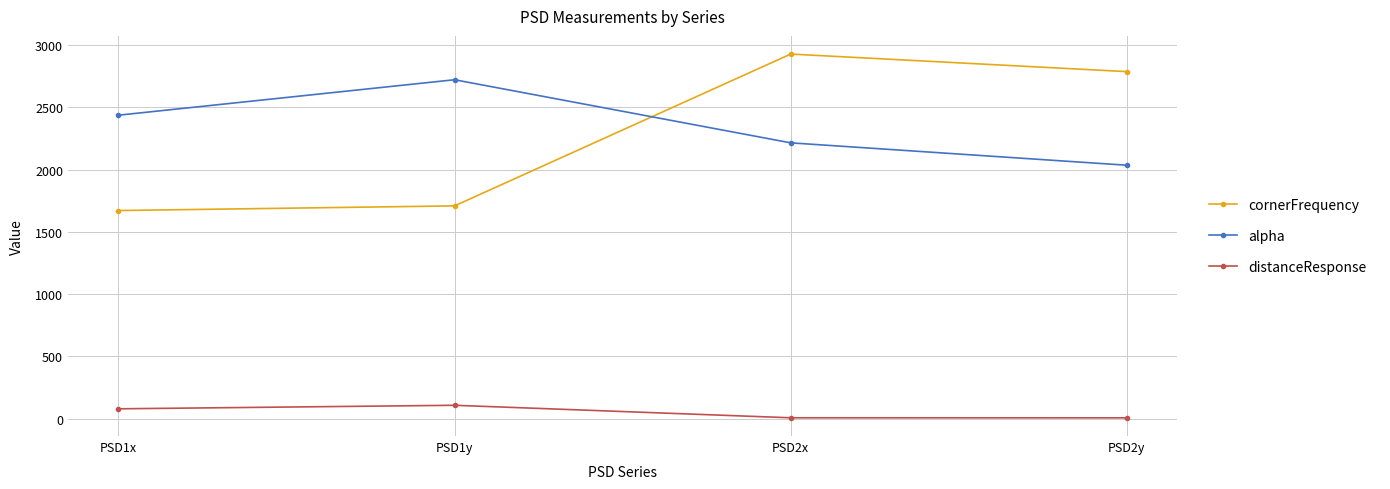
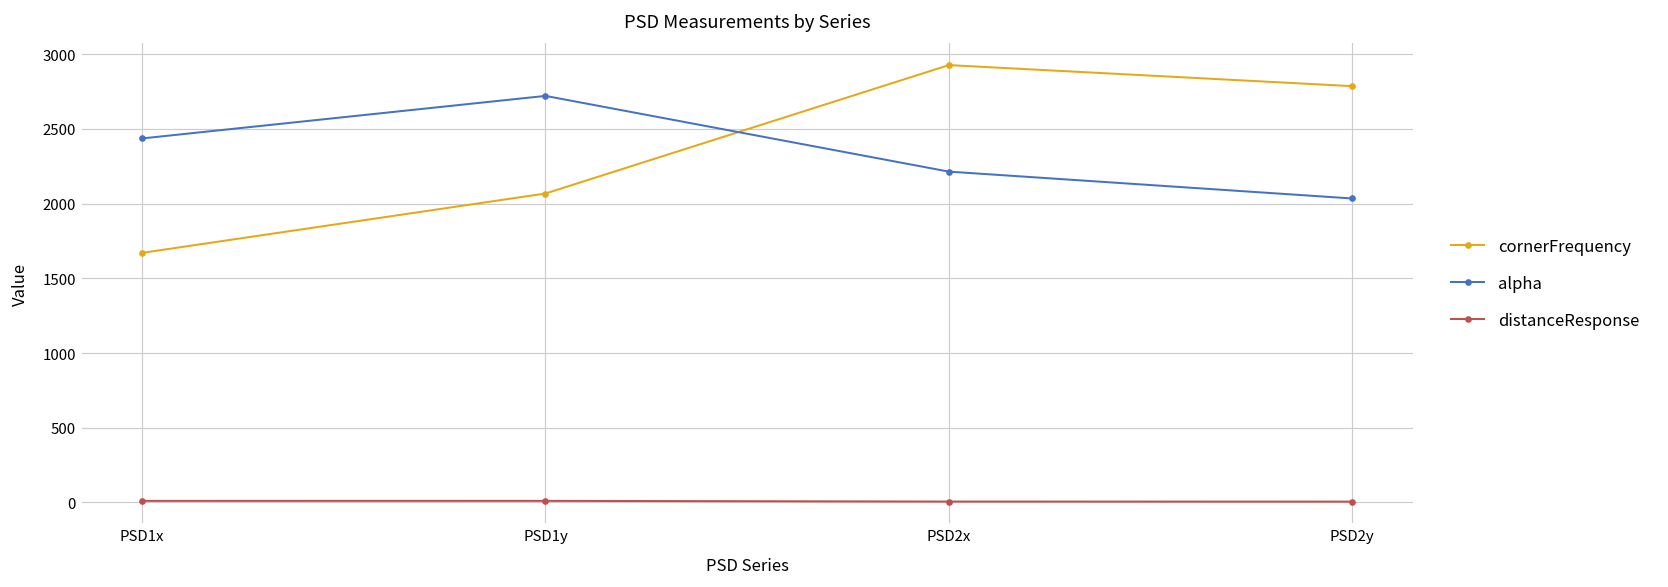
distanceResponse, PSD1x: 80 -> 10
cornerFrequency, PSD1y: 1710 -> 2070
distanceResponse, PSD1y: 110 -> 10
